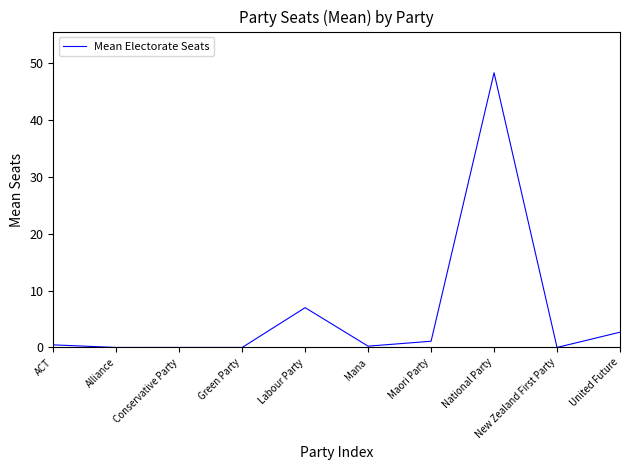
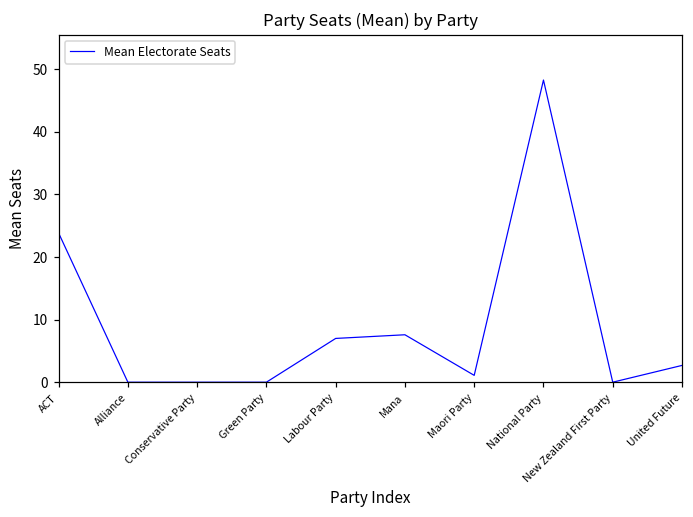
ACT: 0 -> 24
Mana: 0 -> 8
